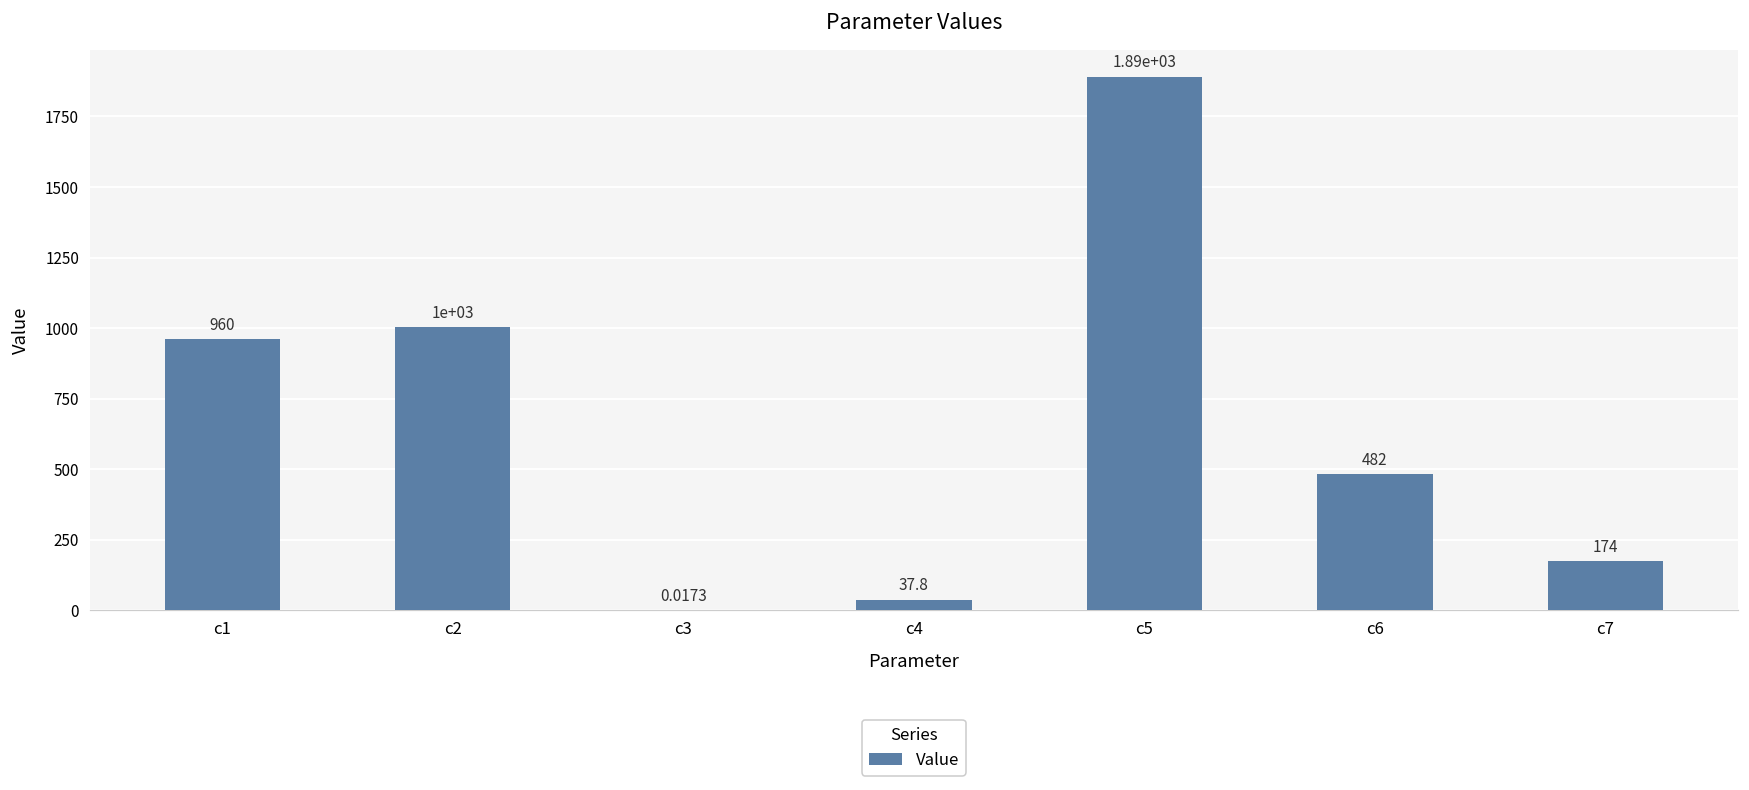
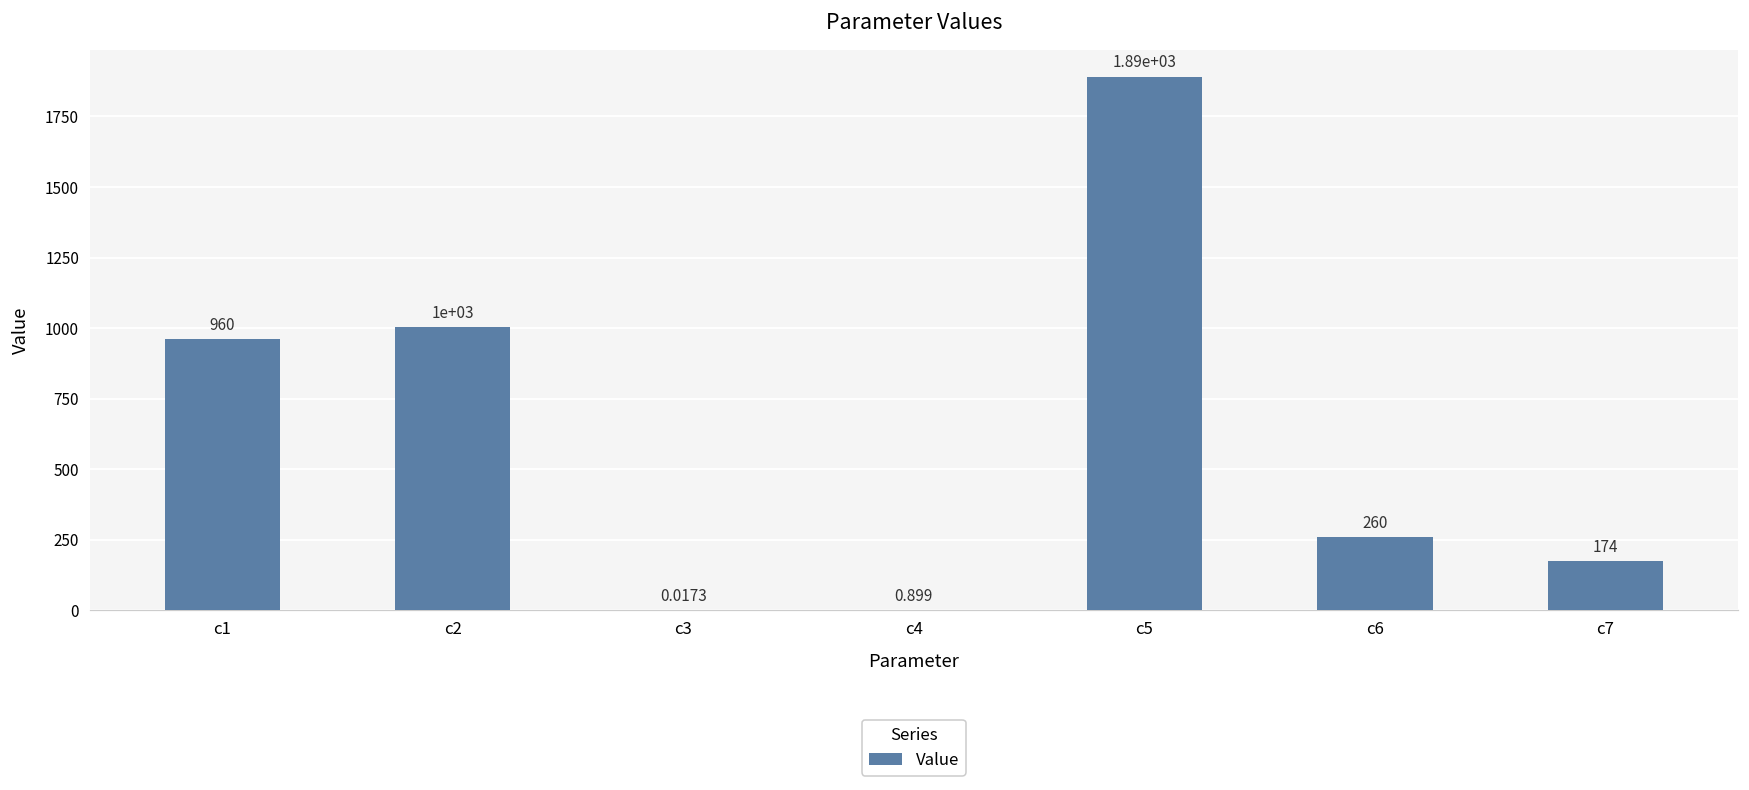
c4: 37.8 -> 0.899
c6: 482 -> 260
